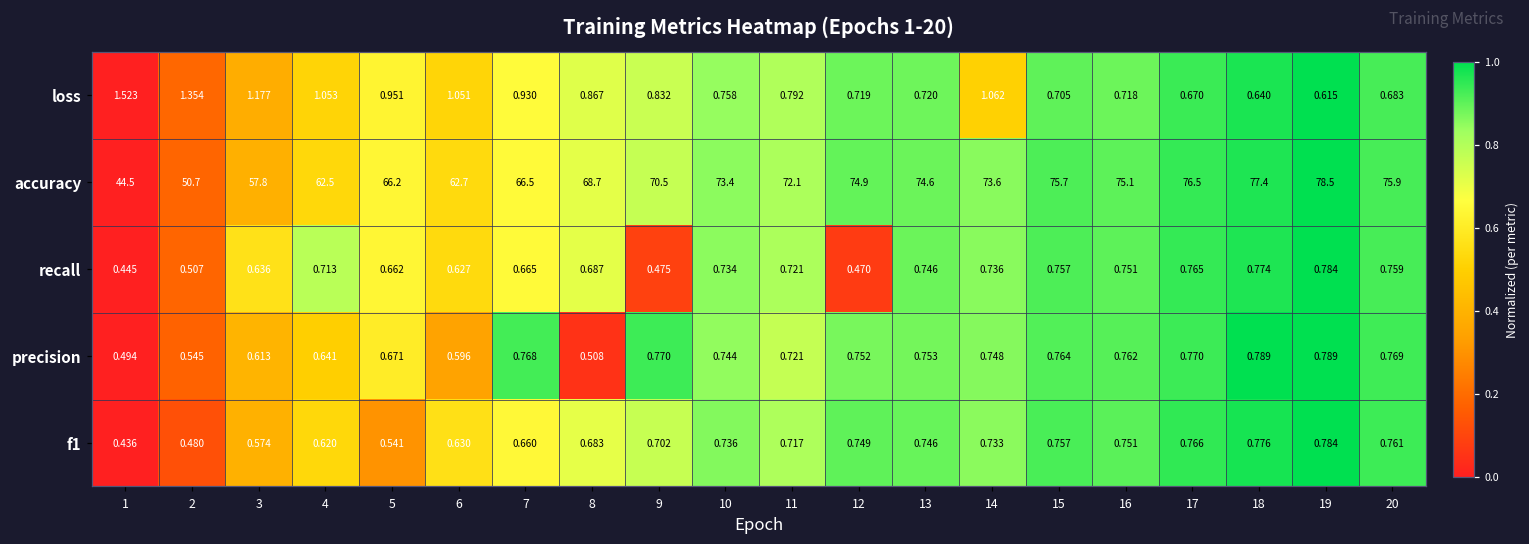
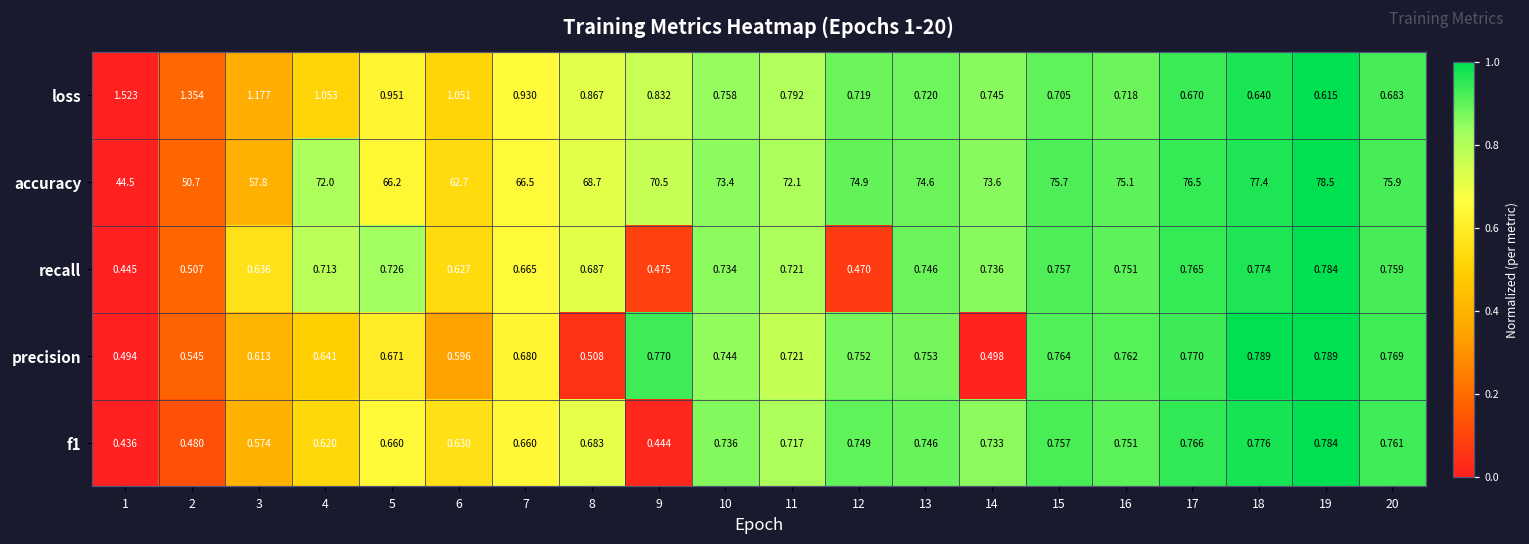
loss, 14: 1.062 -> 0.745
accuracy, 4: 62.5 -> 72.0
recall, 5: 0.662 -> 0.726
precision, 7: 0.768 -> 0.680
precision, 14: 0.748 -> 0.498
f1, 5: 0.541 -> 0.660
f1, 9: 0.702 -> 0.444
